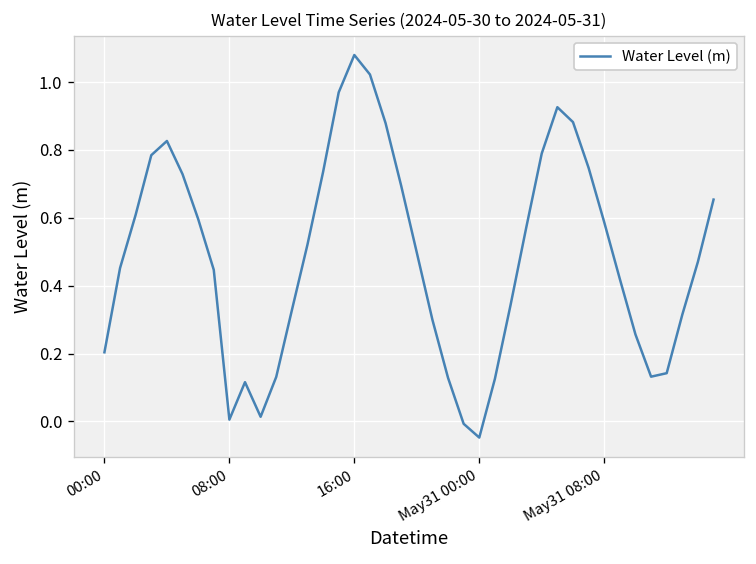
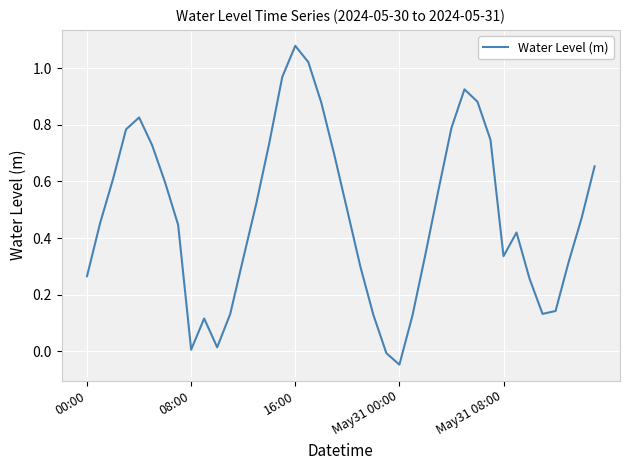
00:00: 0.20 -> 0.27
May31 08:00: 0.59 -> 0.34
